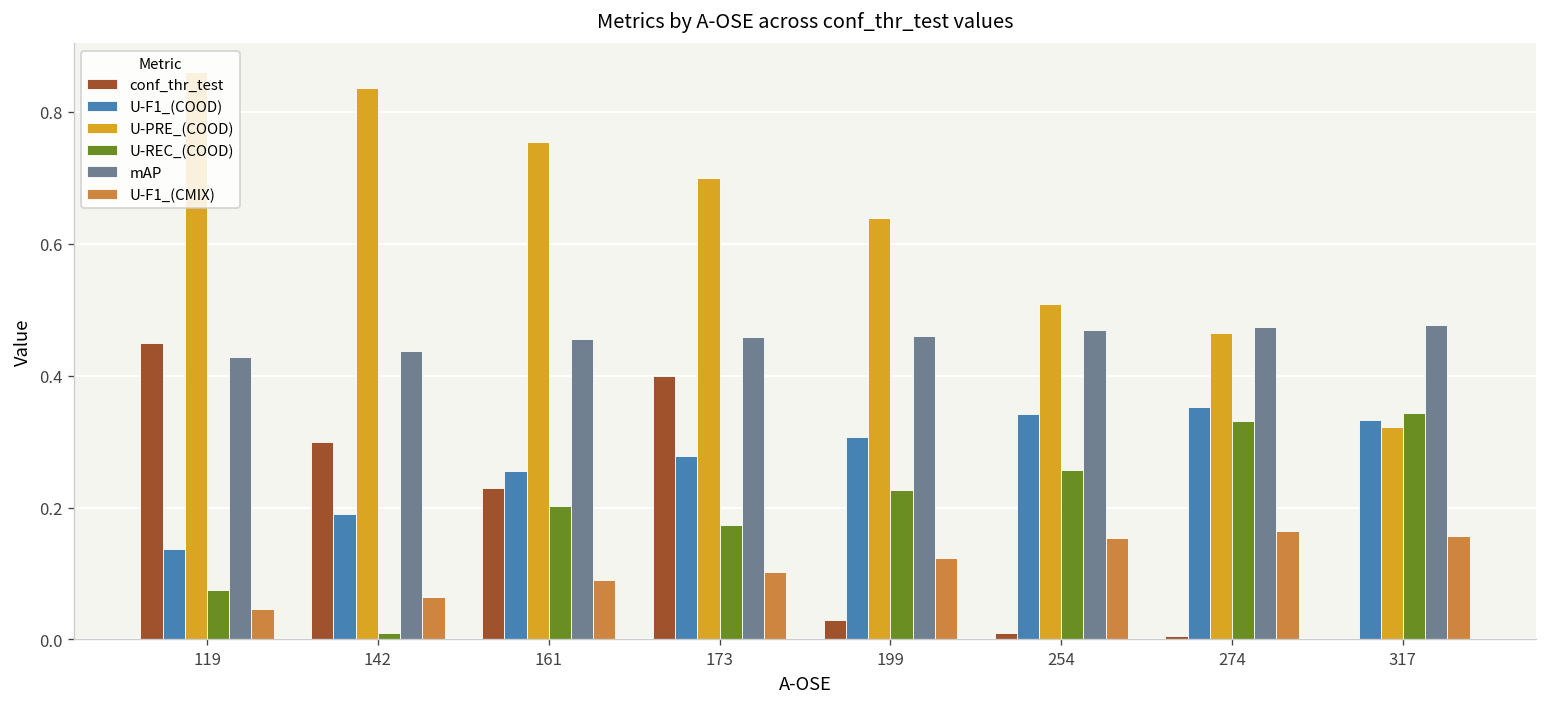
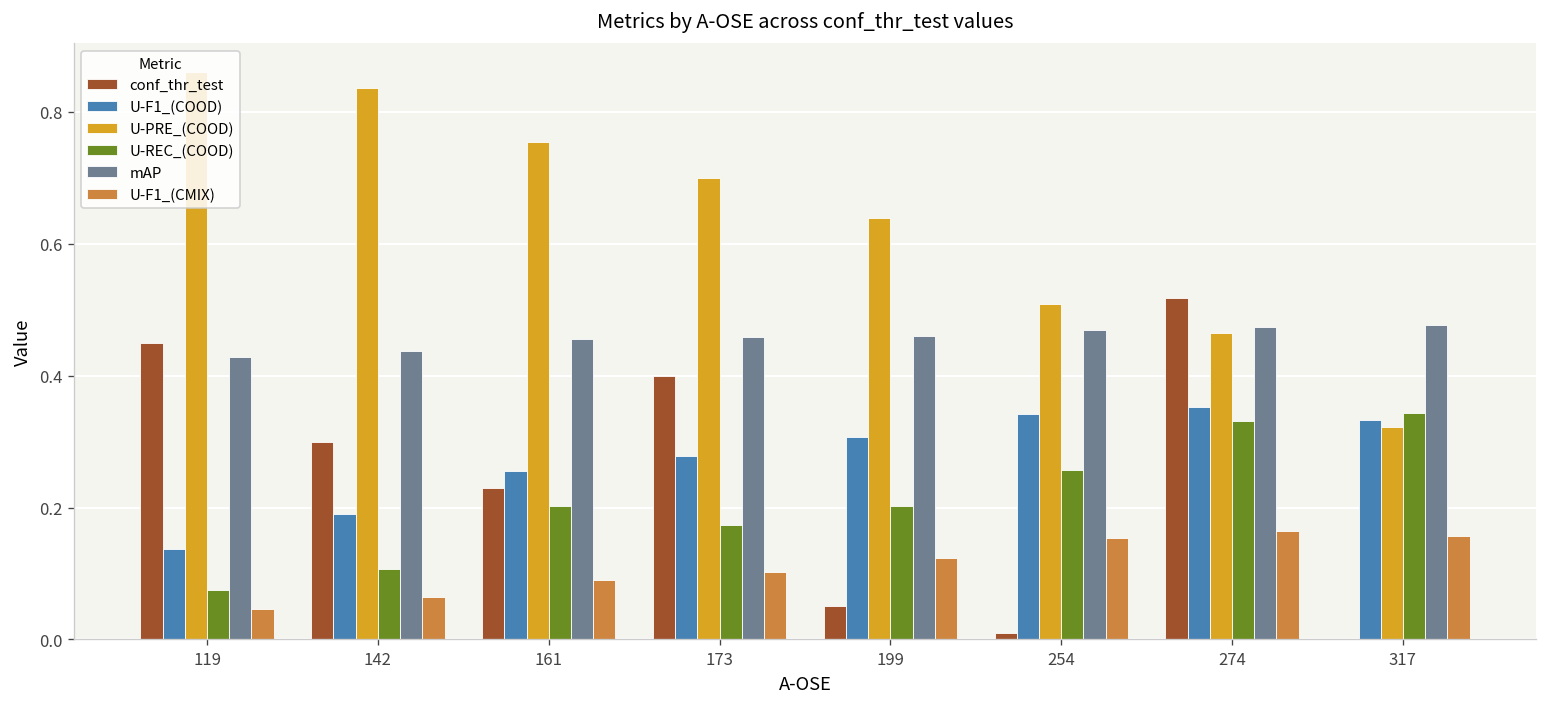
U-REC_(COOD), 142: 0.01 -> 0.11
conf_thr_test, 199: 0.03 -> 0.05
U-REC_(COOD), 199: 0.23 -> 0.20
conf_thr_test, 274: 0.01 -> 0.52
